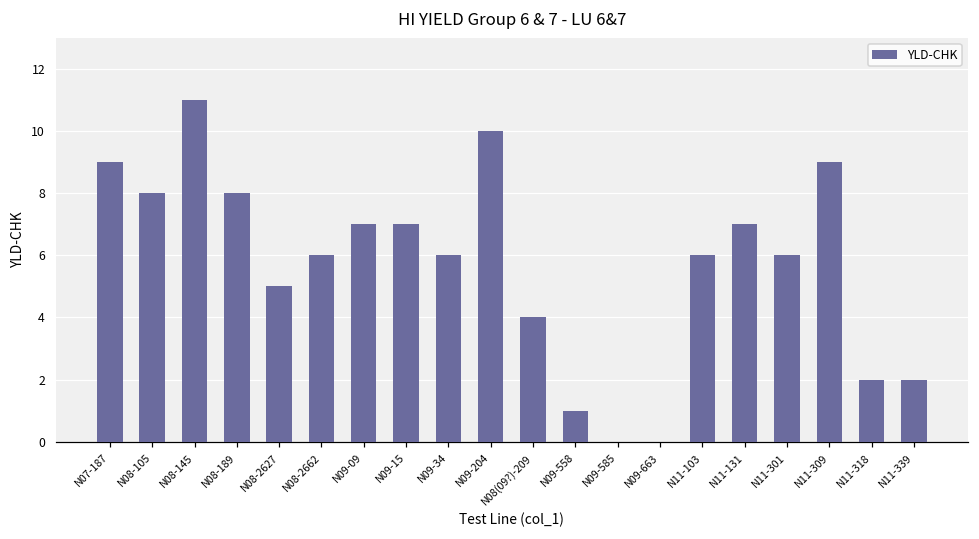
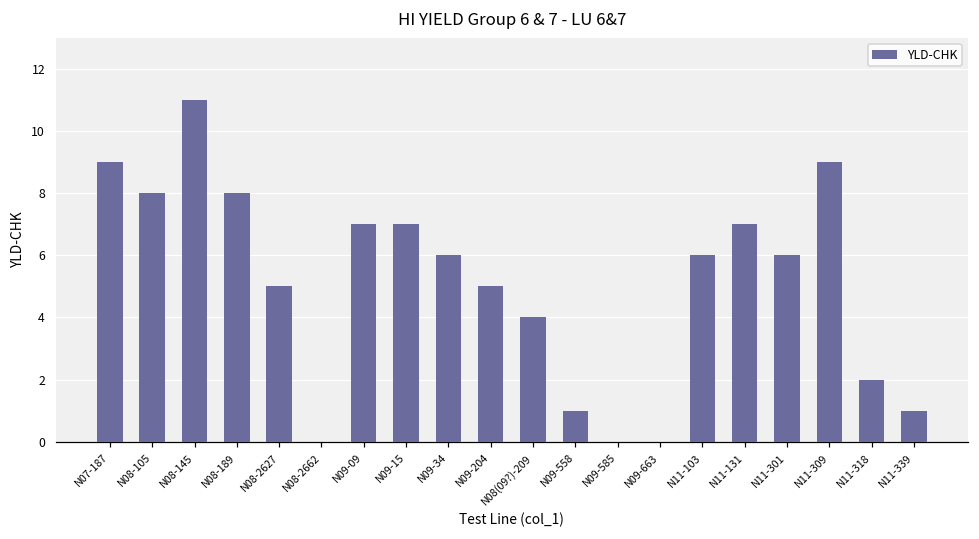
N08-2662: 6 -> 0
N09-204: 10 -> 5
N11-339: 2 -> 1
